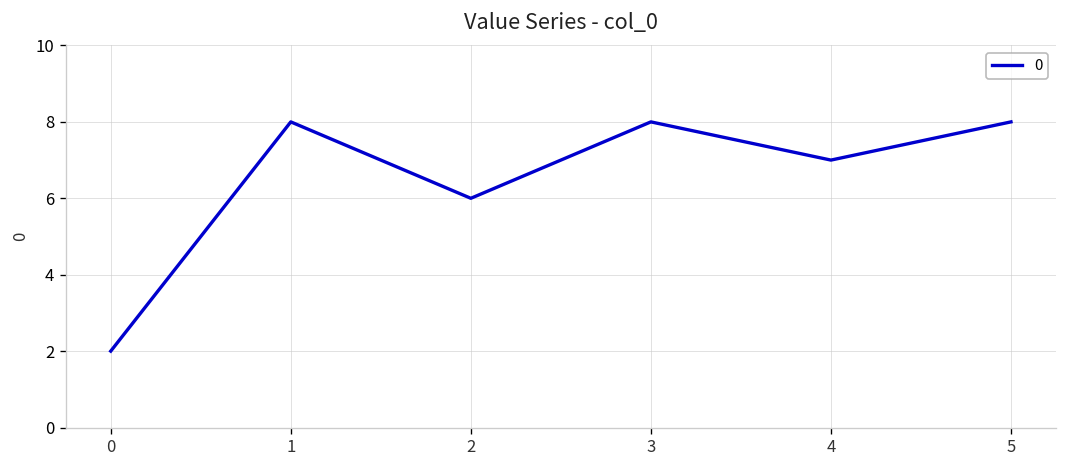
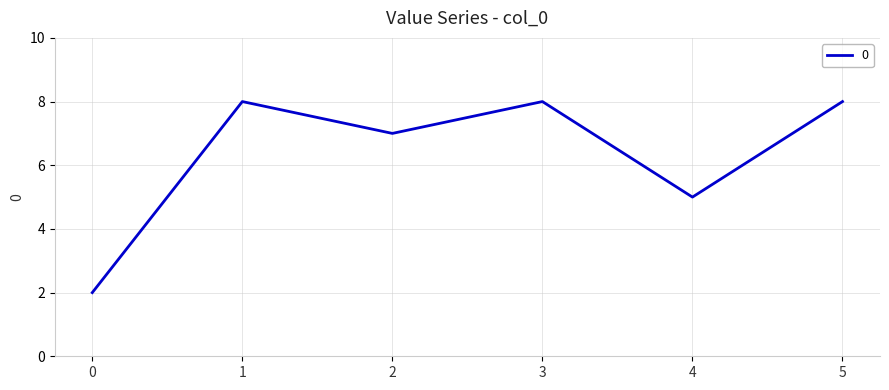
2: 6 -> 7
4: 7 -> 5
